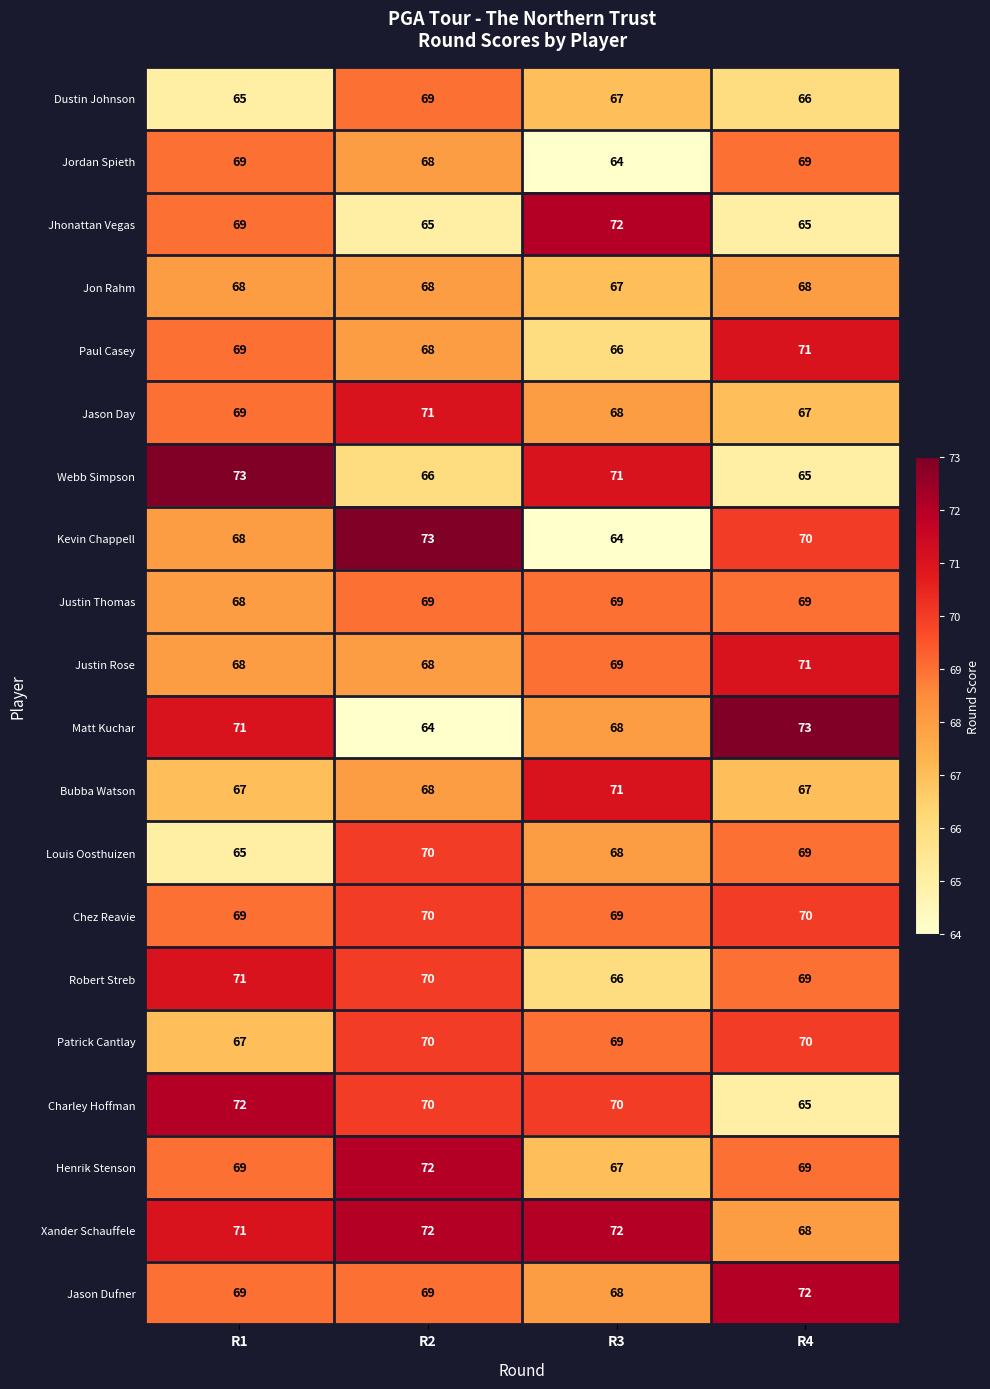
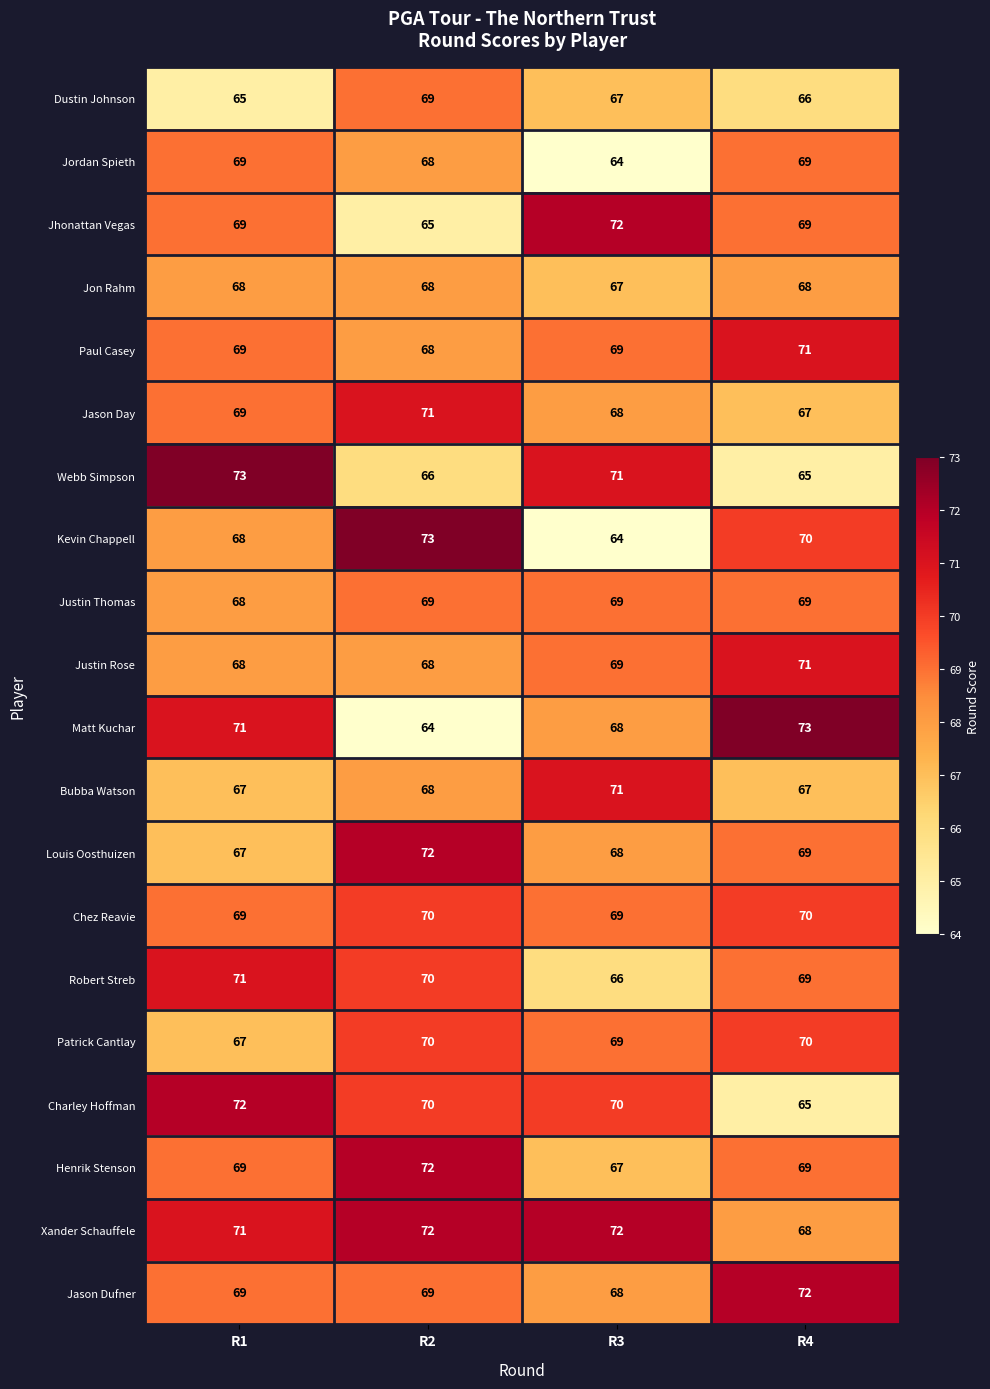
Jhonattan Vegas, R4: 65 -> 69
Paul Casey, R3: 66 -> 69
Louis Oosthuizen, R1: 65 -> 67
Louis Oosthuizen, R2: 70 -> 72
